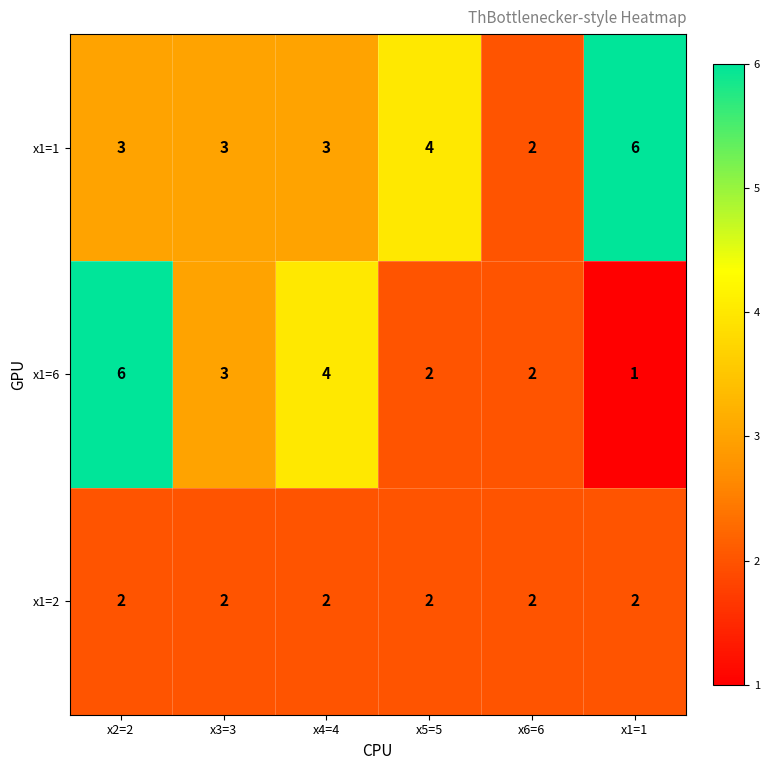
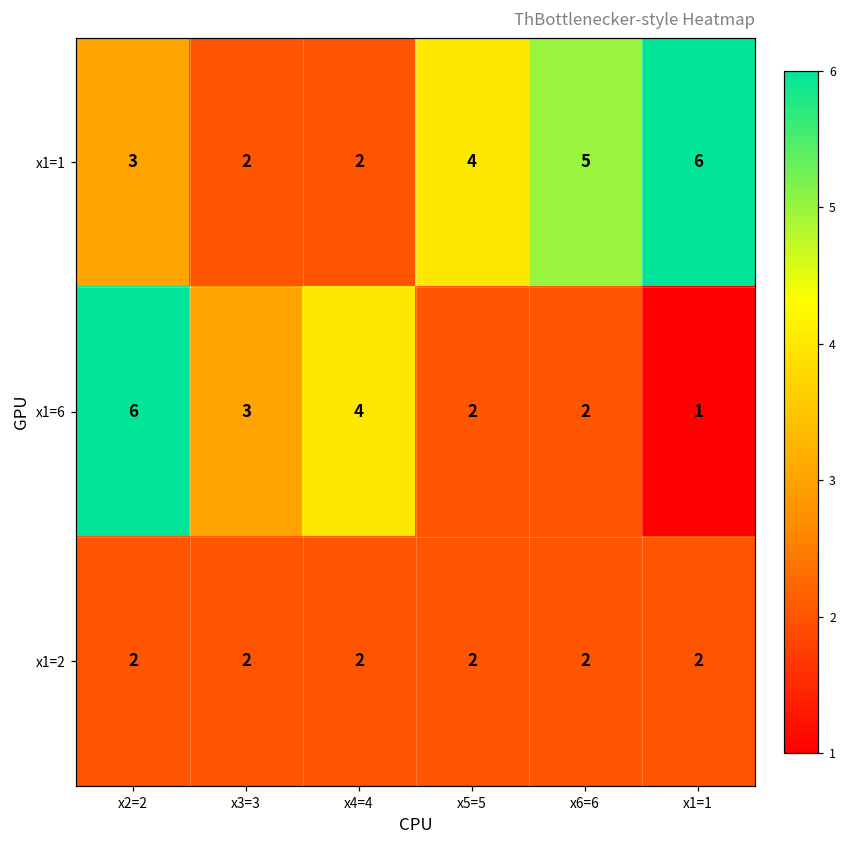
x1=1, x3=3: 3 -> 2
x1=1, x4=4: 3 -> 2
x1=1, x6=6: 2 -> 5
